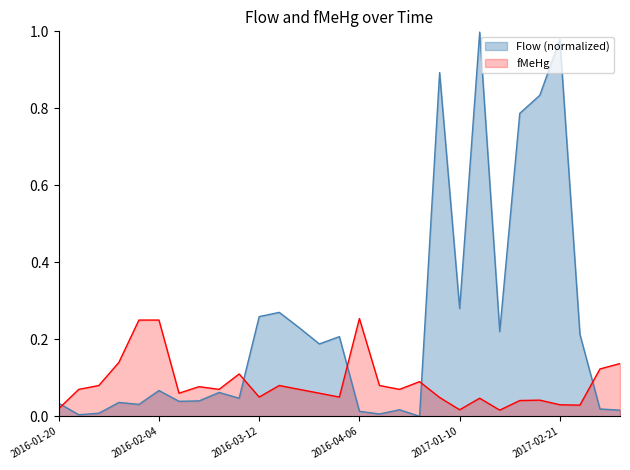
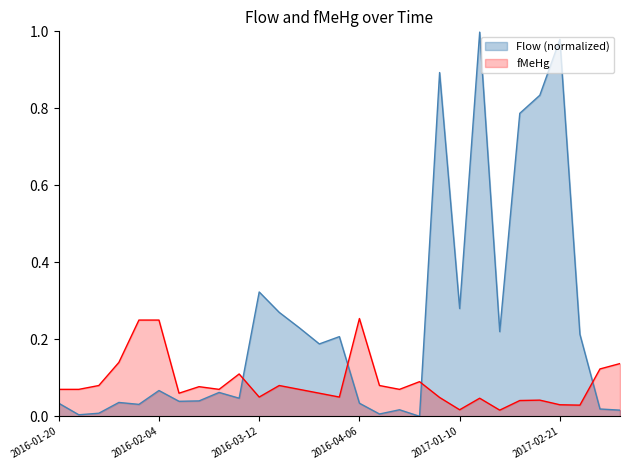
fMeHg, 2016-01-20: 0.02 -> 0.07
Flow (normalized), 2016-03-12: 0.26 -> 0.32
Flow (normalized), 2016-04-06: 0.01 -> 0.03
